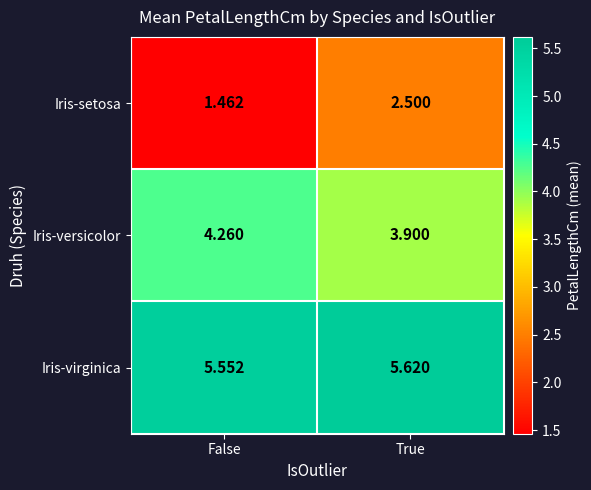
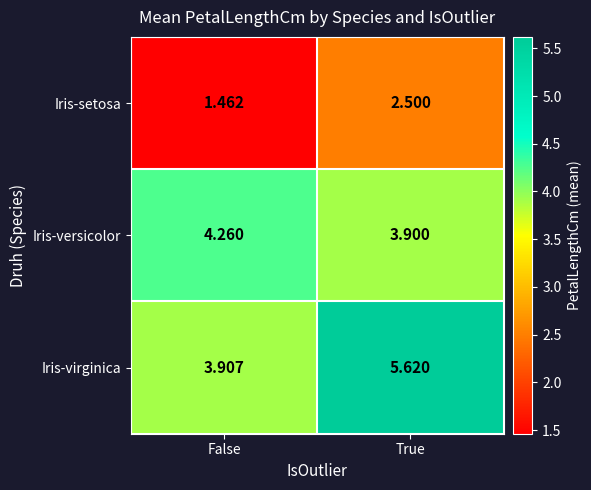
Iris-virginica, False: 5.552 -> 3.907
